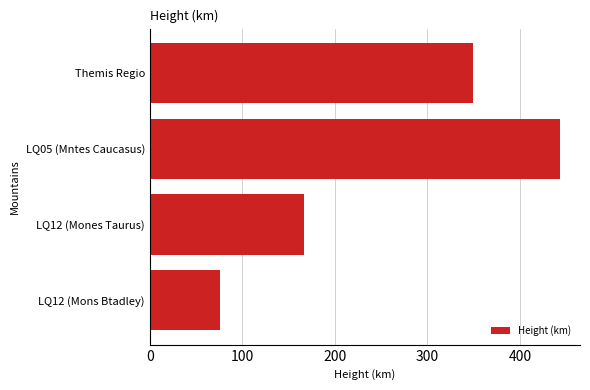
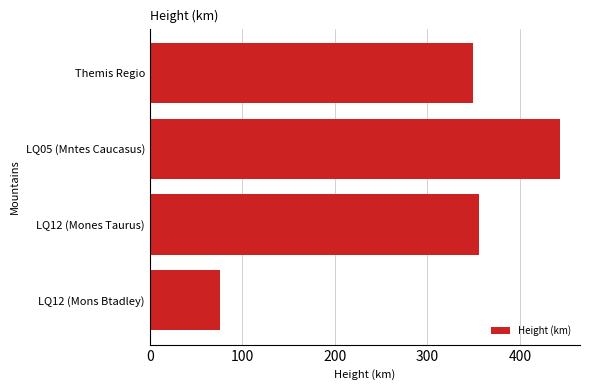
LQ12 (Mones Taurus): 170 -> 360
